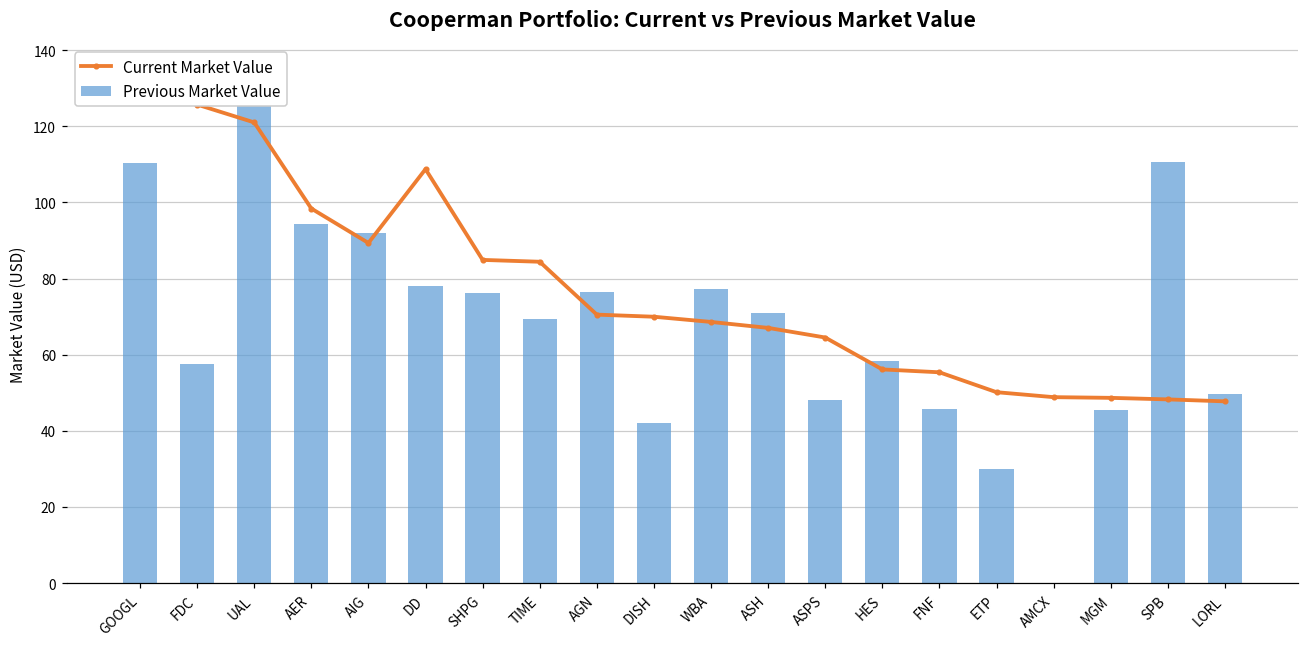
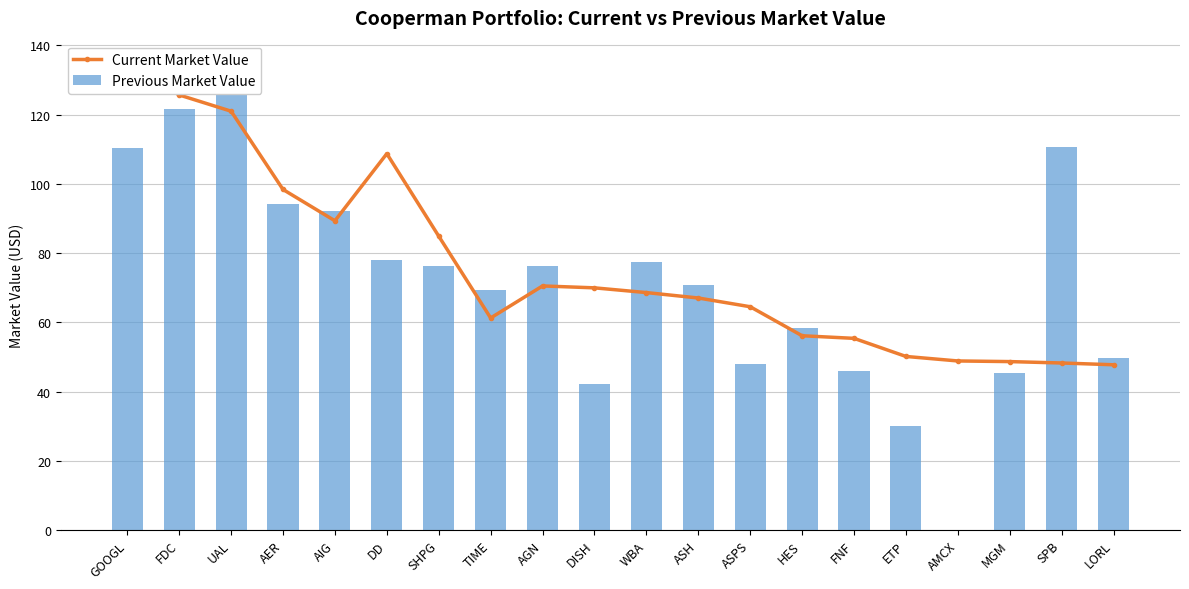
Previous Market Value, FDC: 57 -> 122
Current Market Value, TIME: 84 -> 61
